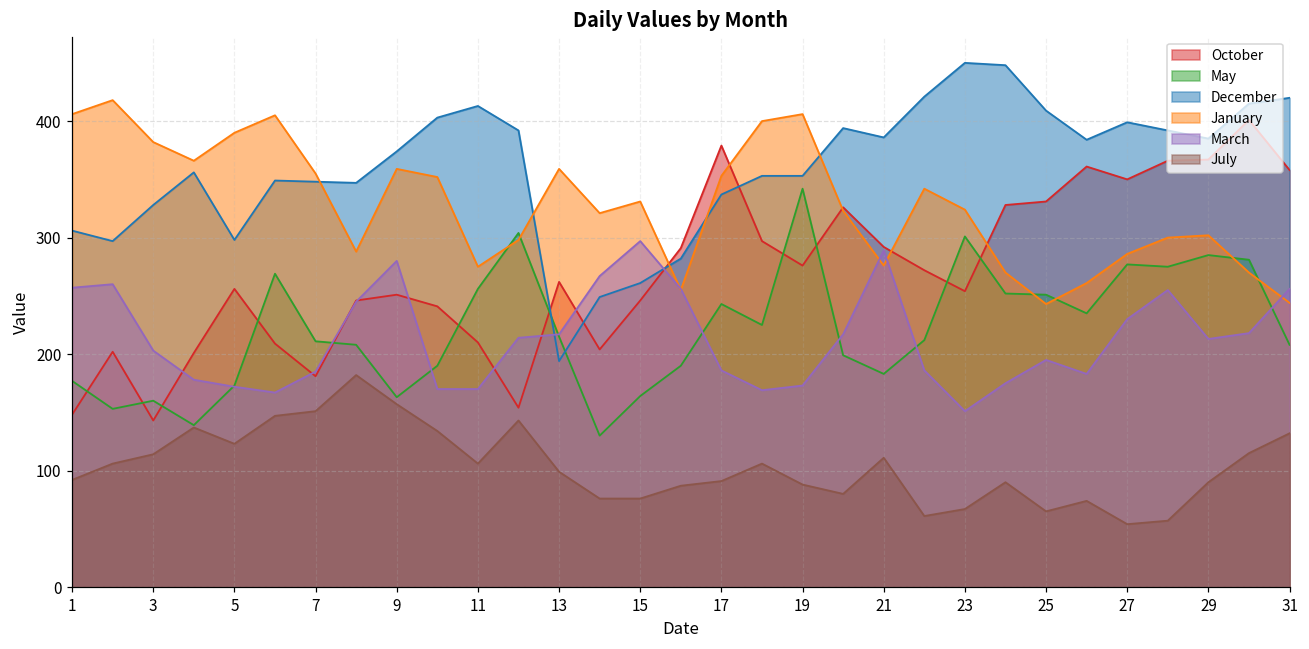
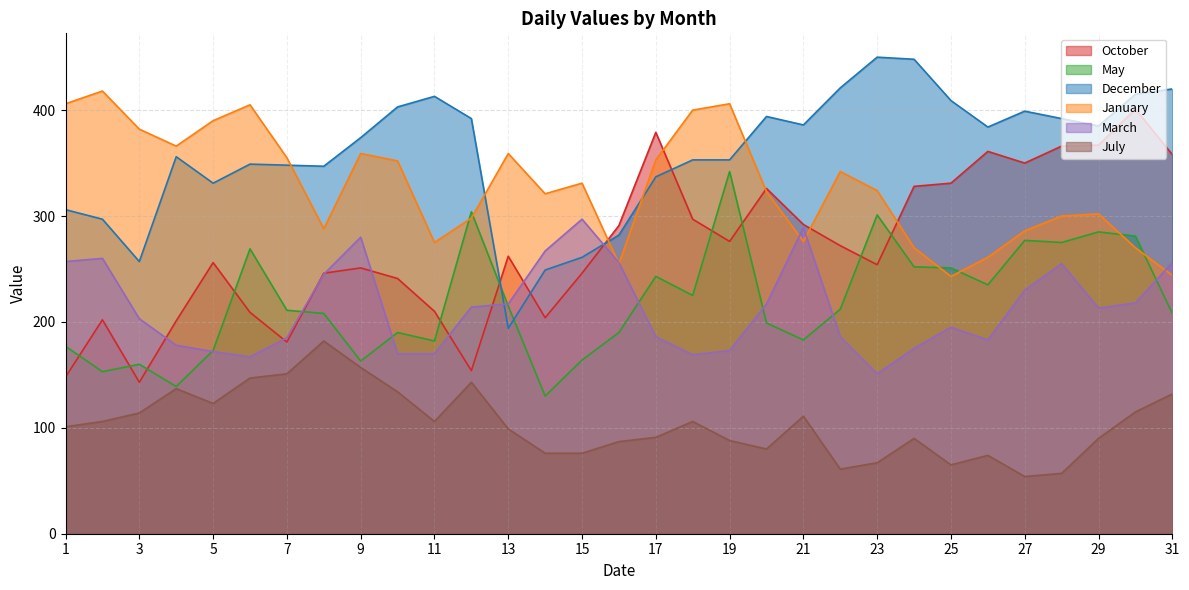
July, 1: 92 -> 101
December, 3: 328 -> 257
December, 5: 298 -> 331
May, 11: 256 -> 182
